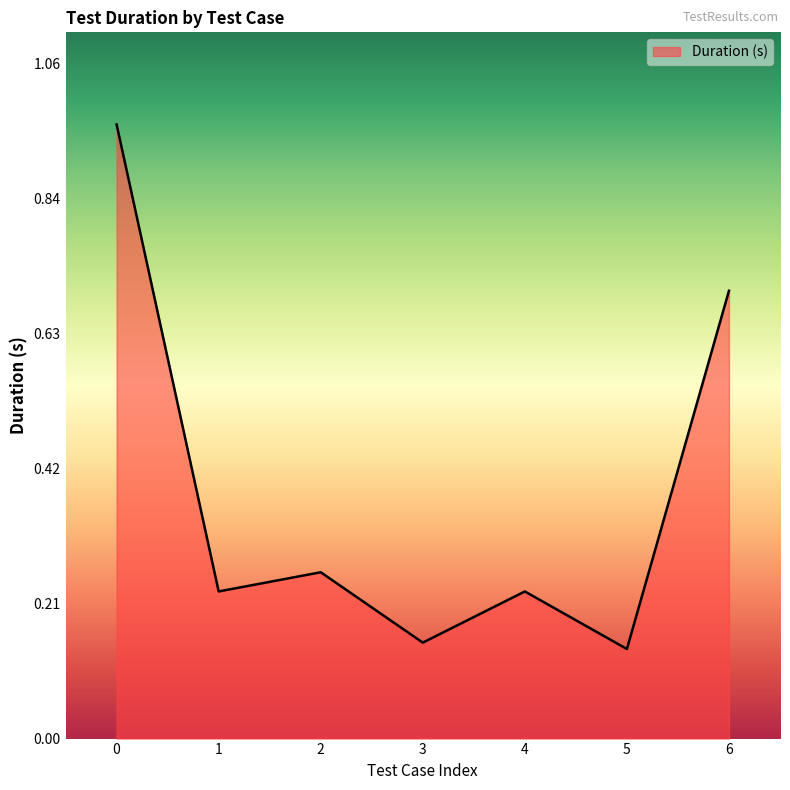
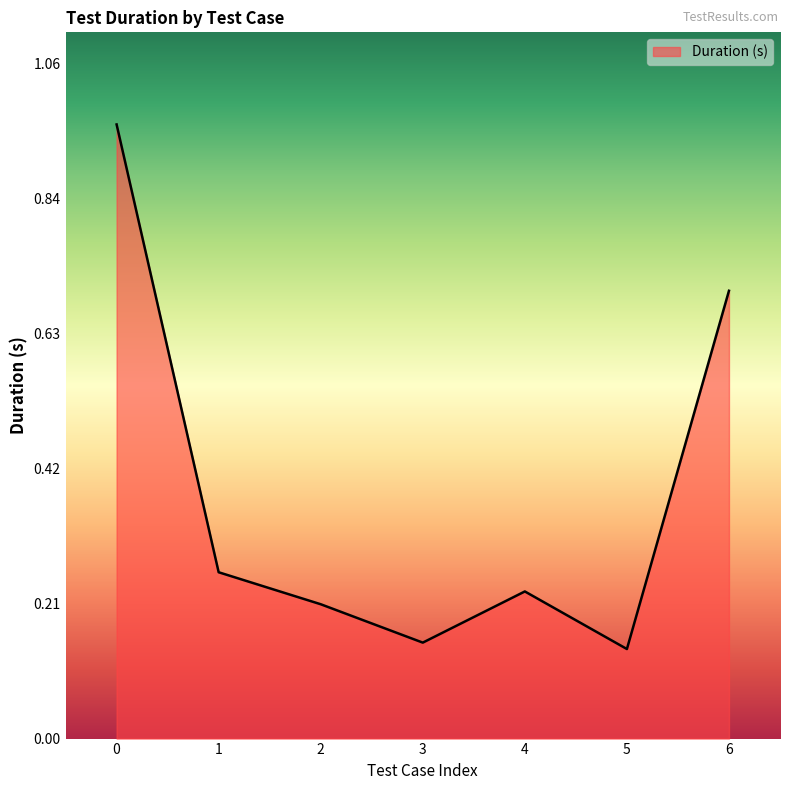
1: 0.23 -> 0.26
2: 0.26 -> 0.21
